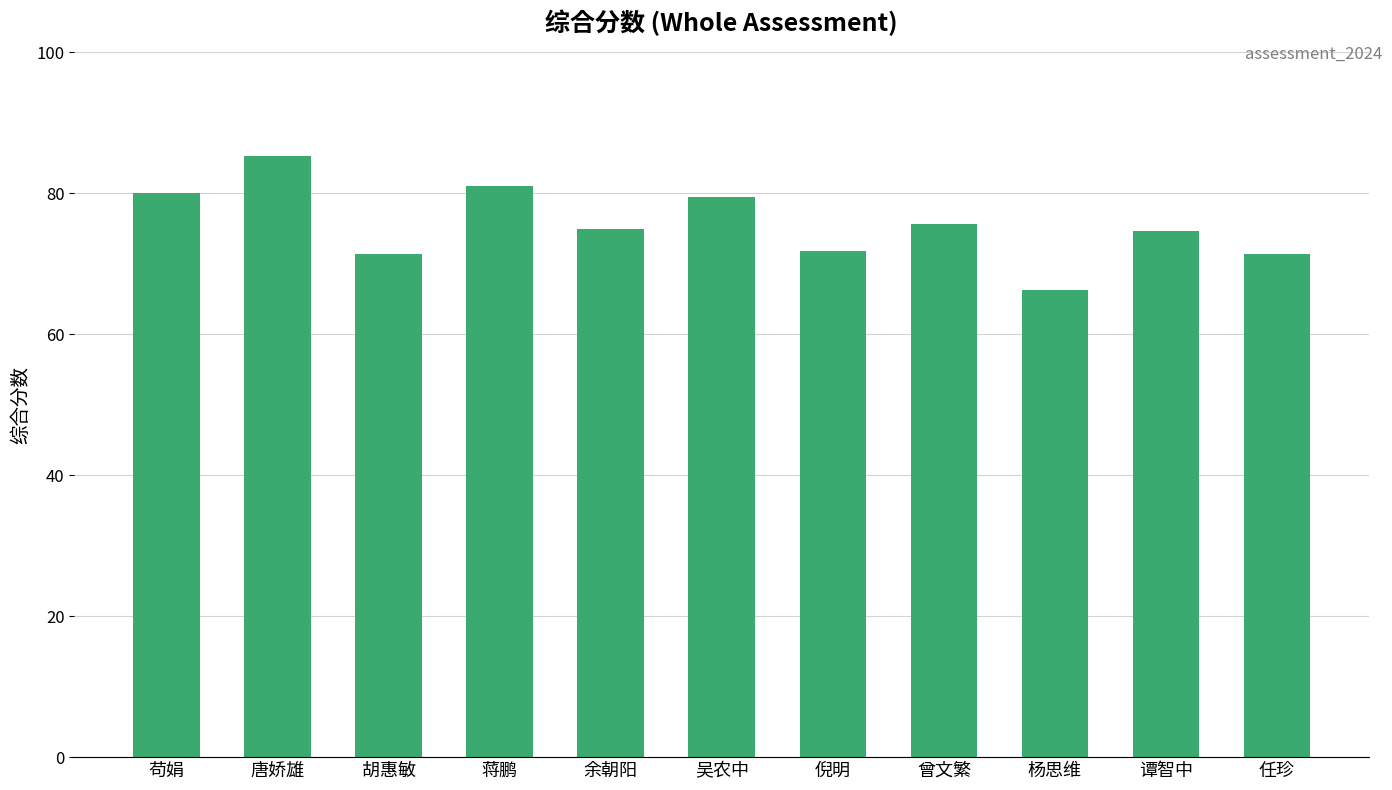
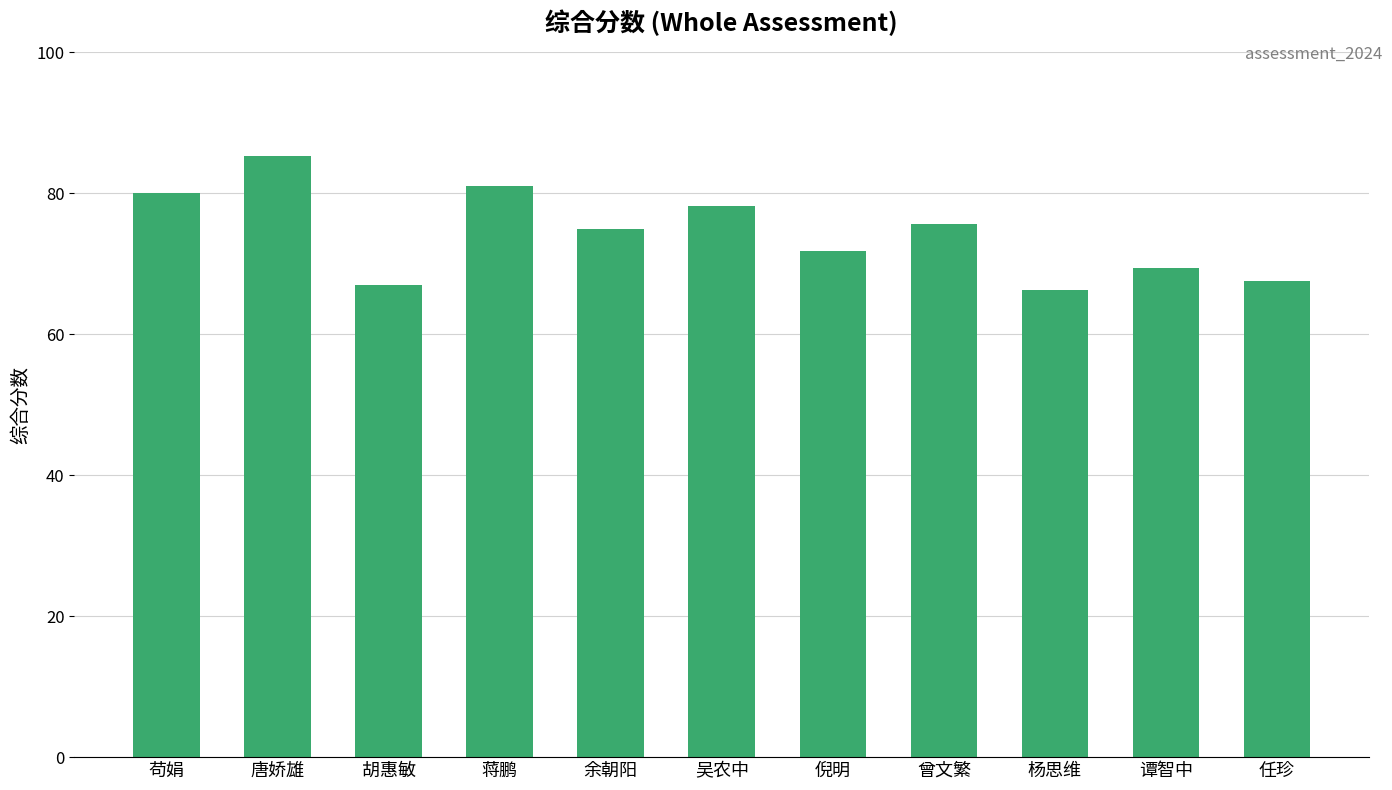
胡惠敏: 71 -> 67
吴农中: 80 -> 78
谭智中: 75 -> 69
任珍: 71 -> 68
